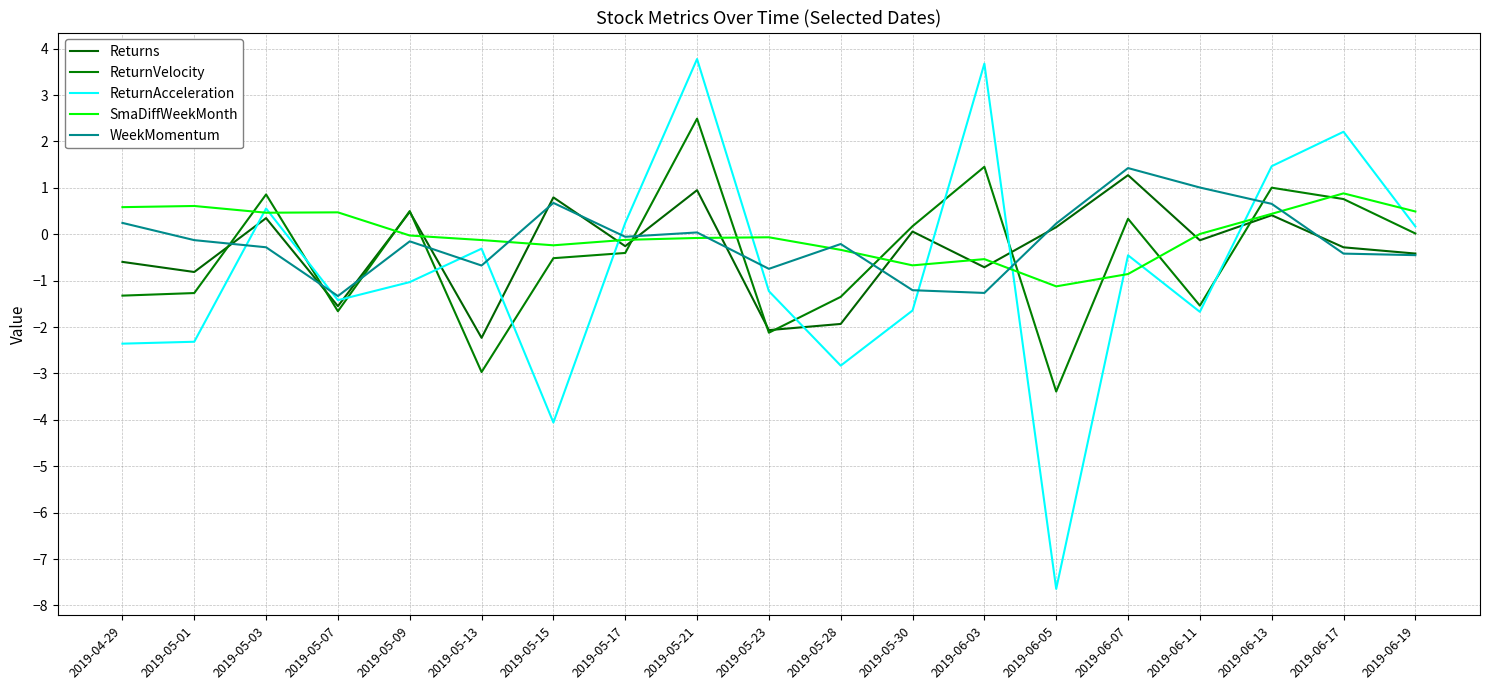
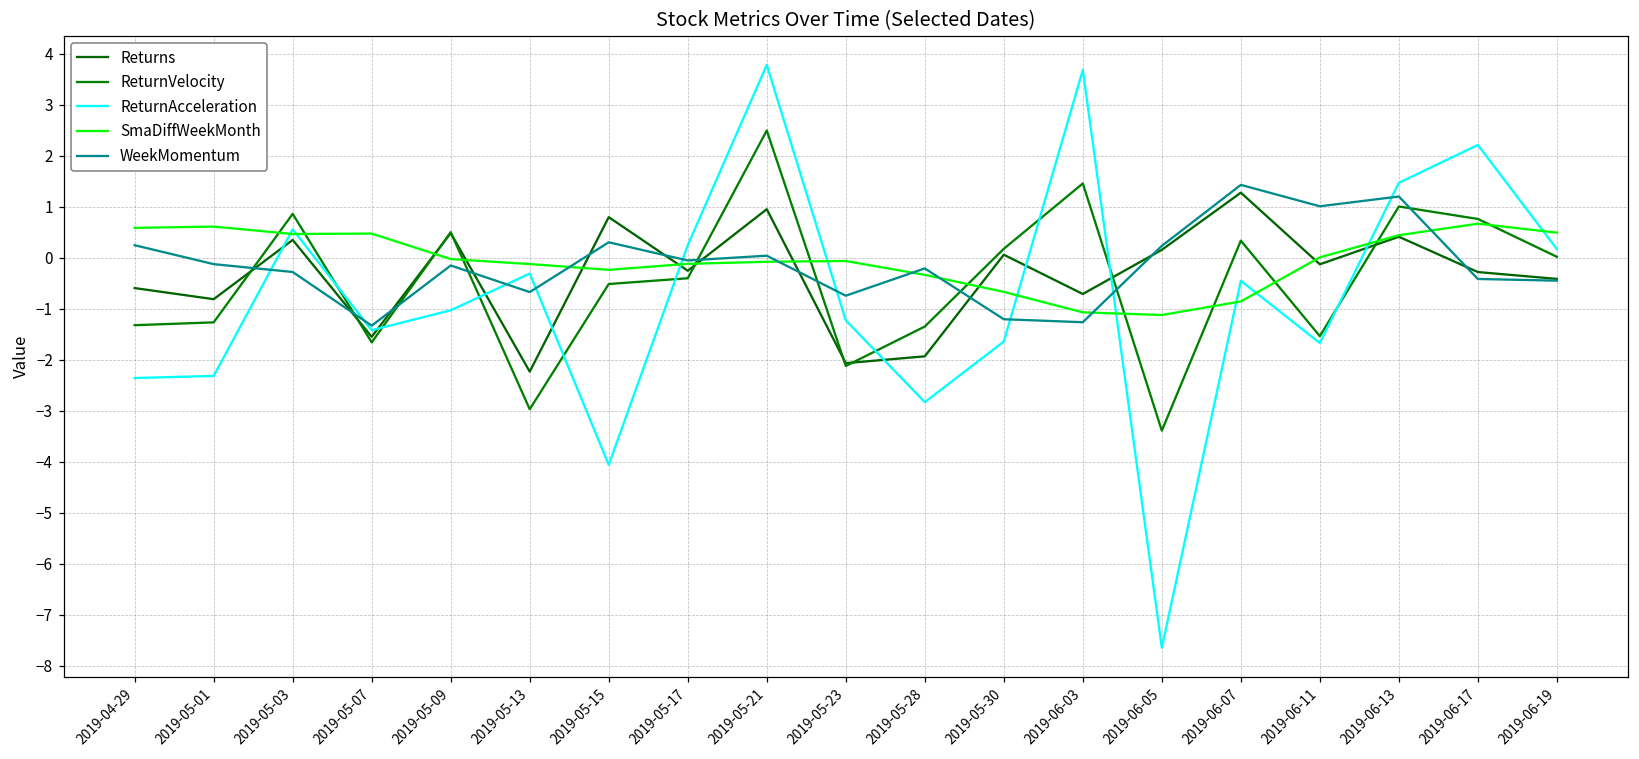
WeekMomentum, 2019-05-15: 0.7 -> 0.3
SmaDiffWeekMonth, 2019-06-03: -0.5 -> -1.1
WeekMomentum, 2019-06-13: 0.7 -> 1.2
SmaDiffWeekMonth, 2019-06-17: 0.9 -> 0.7
